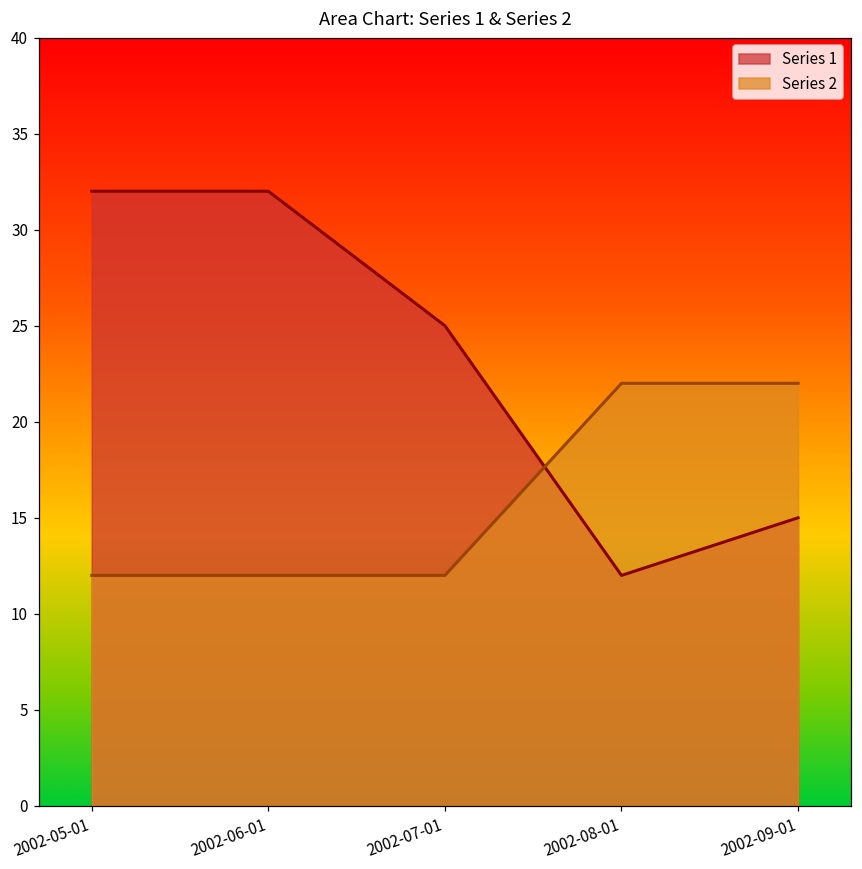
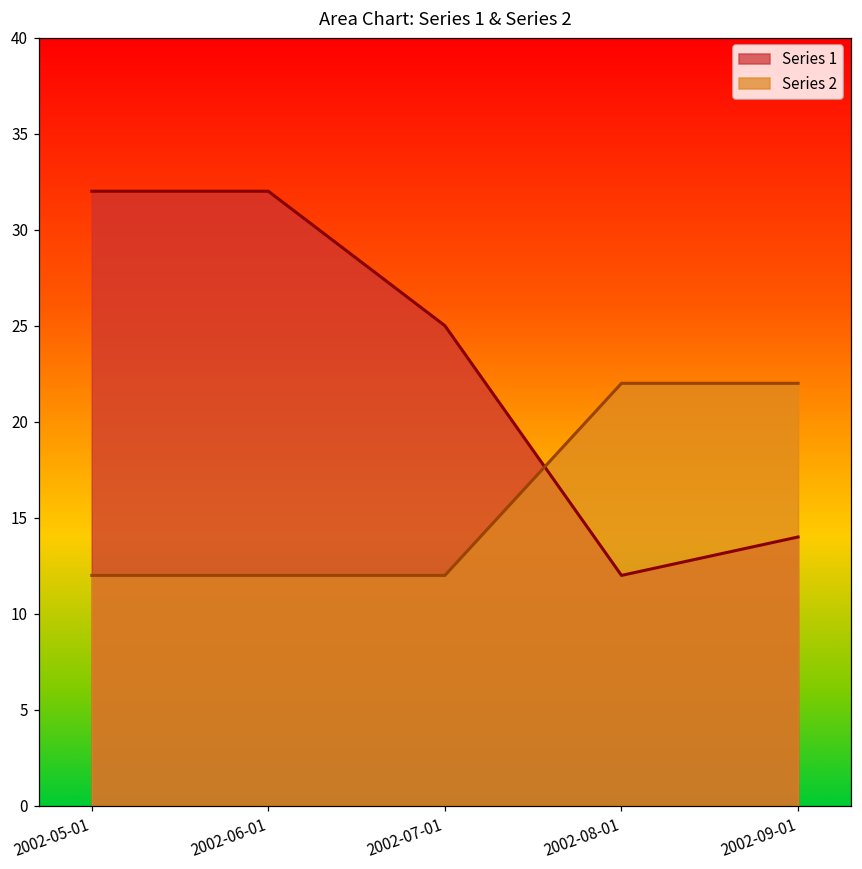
Series 1, 2002-09-01: 15 -> 14
